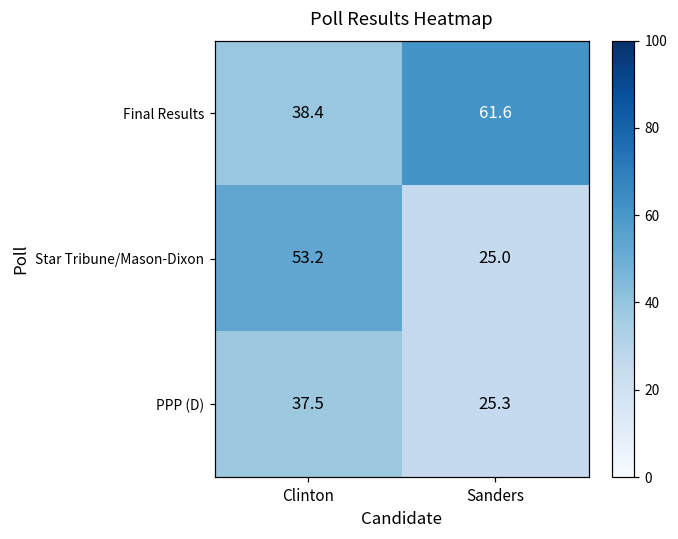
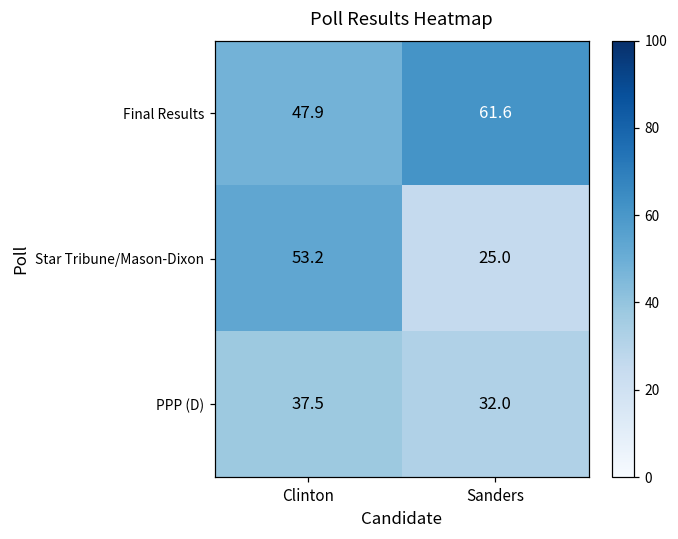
Final Results, Clinton: 38.4 -> 47.9
PPP (D), Sanders: 25.3 -> 32.0
